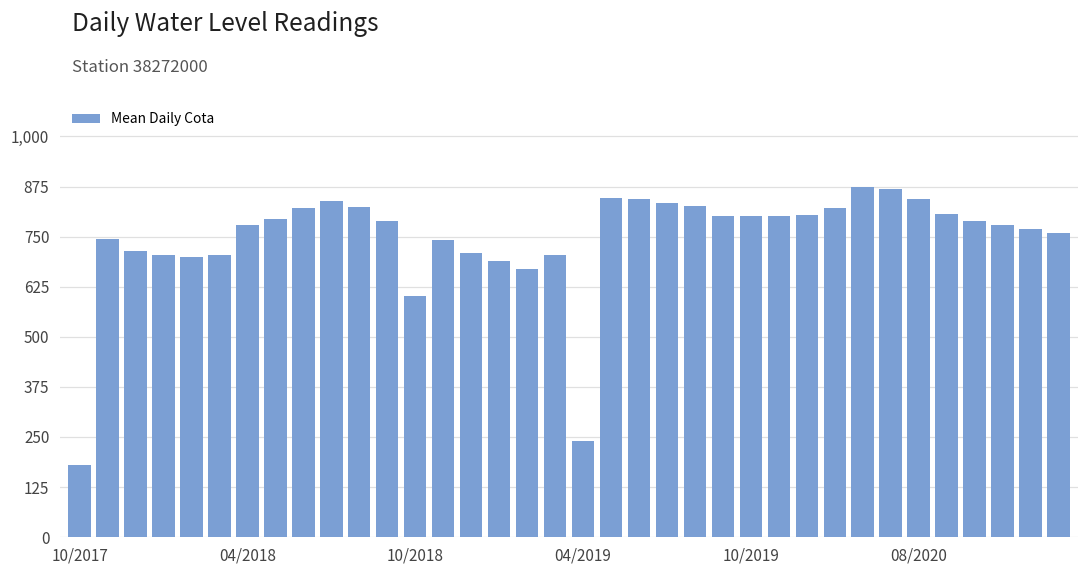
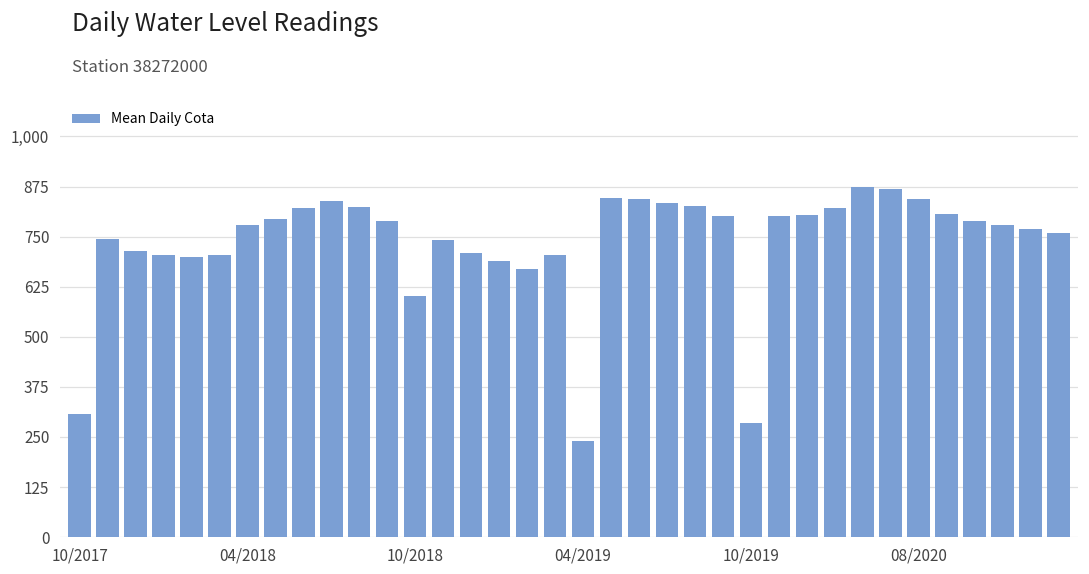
10/2017: 180 -> 310
10/2019: 800 -> 280
